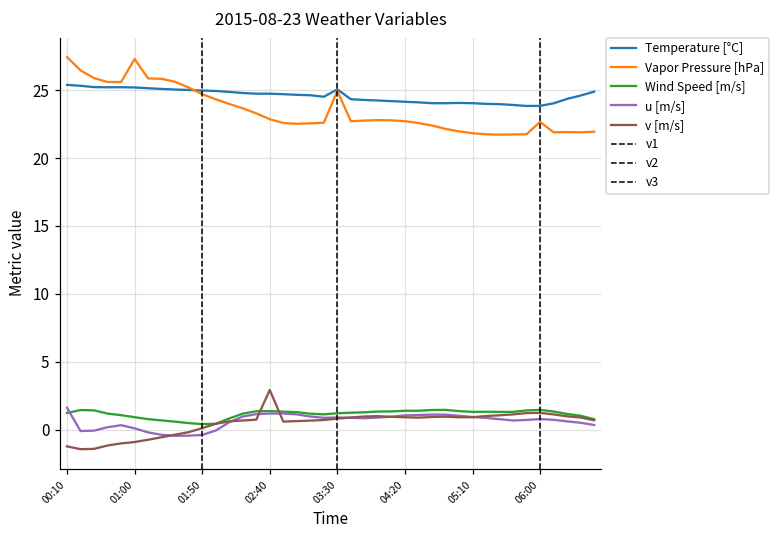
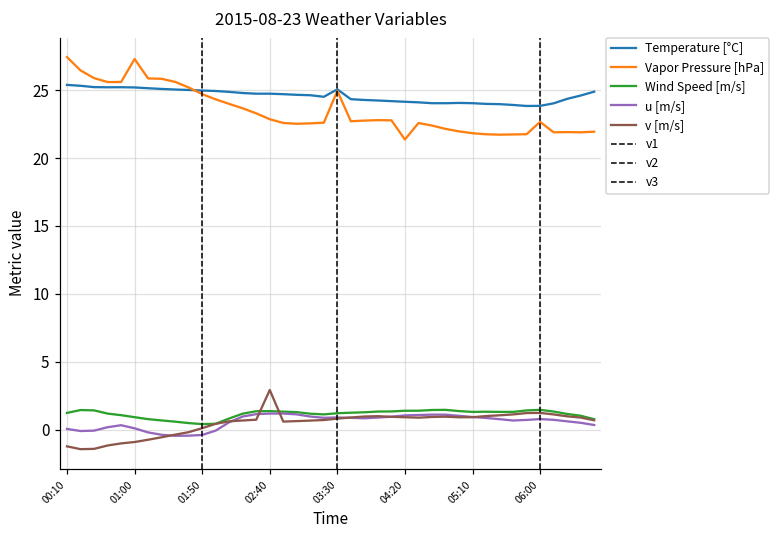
u [m/s], 00:10: 1.6 -> 0.1
Vapor Pressure [hPa], 04:20: 22.7 -> 21.4
